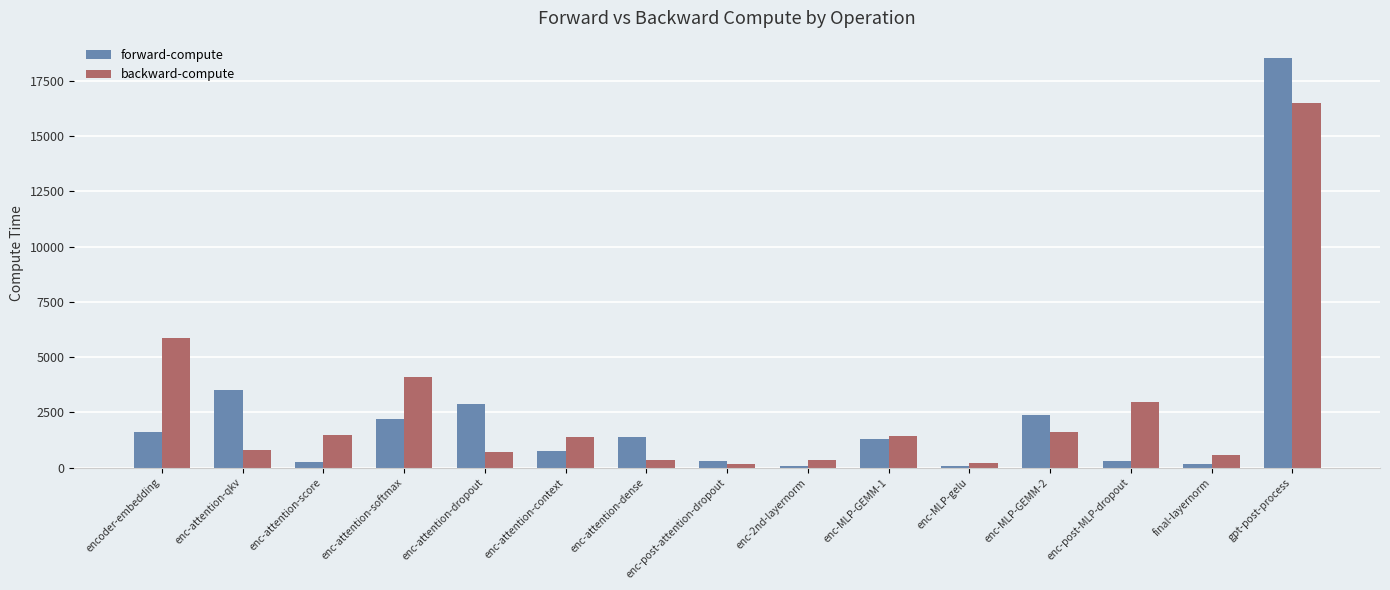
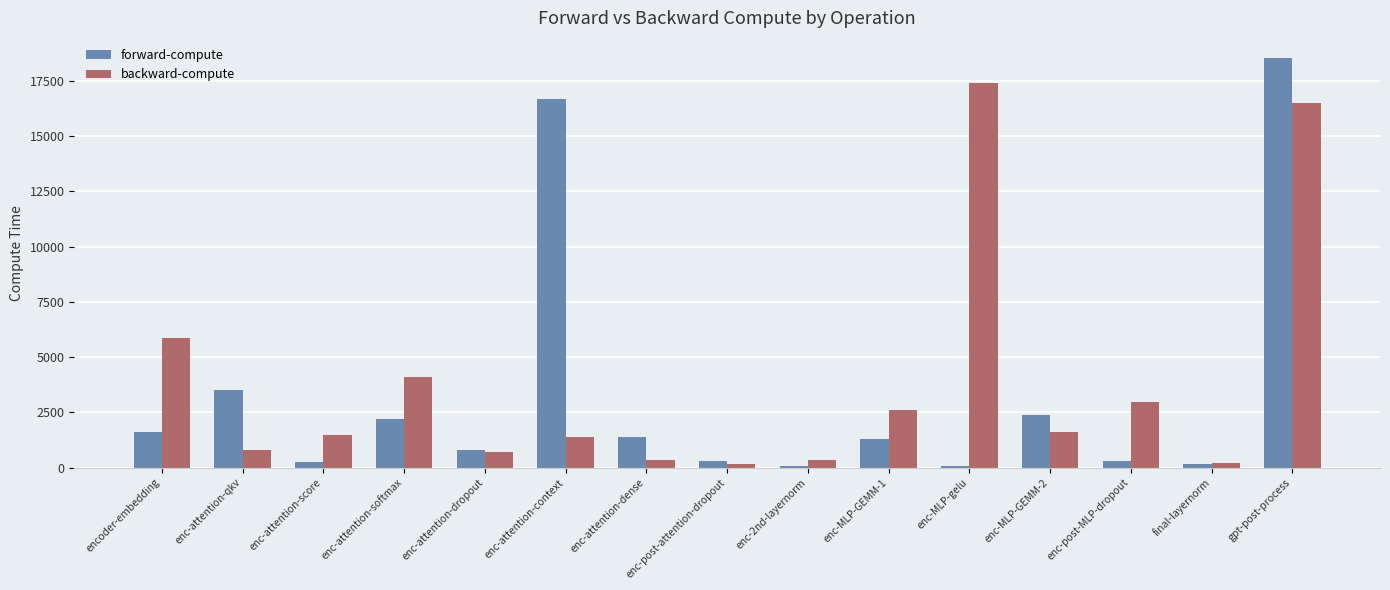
forward-compute, enc-attention-dropout: 2900 -> 800
forward-compute, enc-attention-context: 700 -> 16700
backward-compute, enc-MLP-GEMM-1: 1400 -> 2600
backward-compute, enc-MLP-gelu: 200 -> 17400
backward-compute, final-layernorm: 600 -> 200
